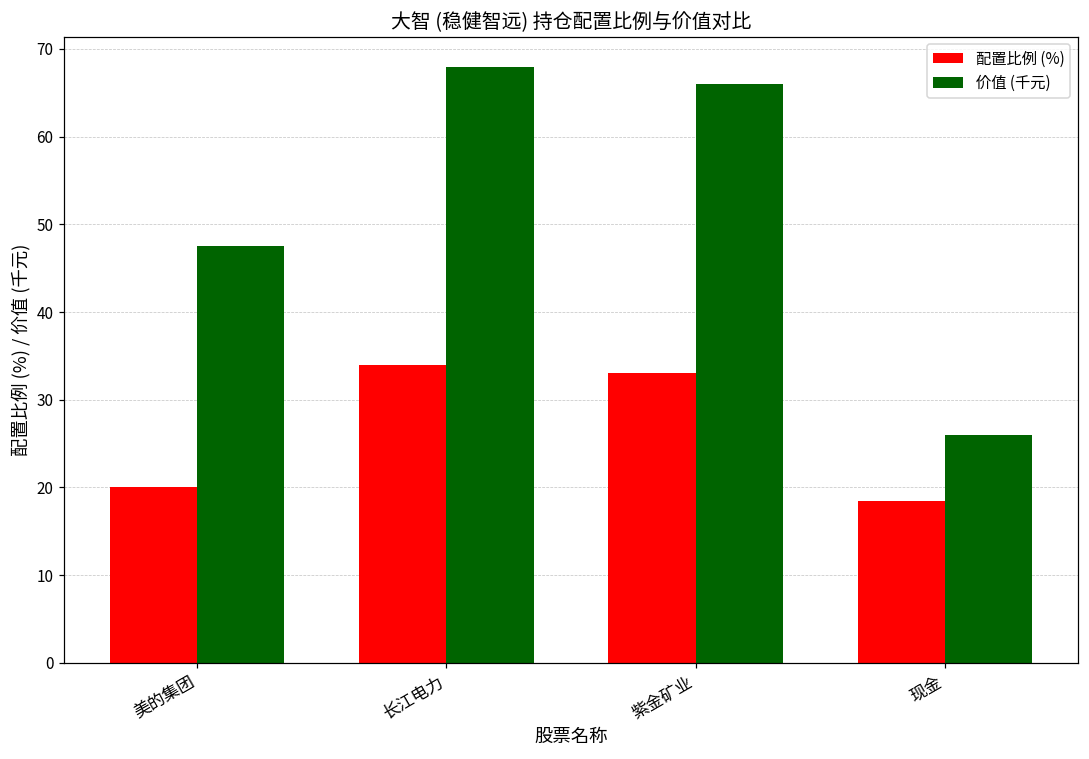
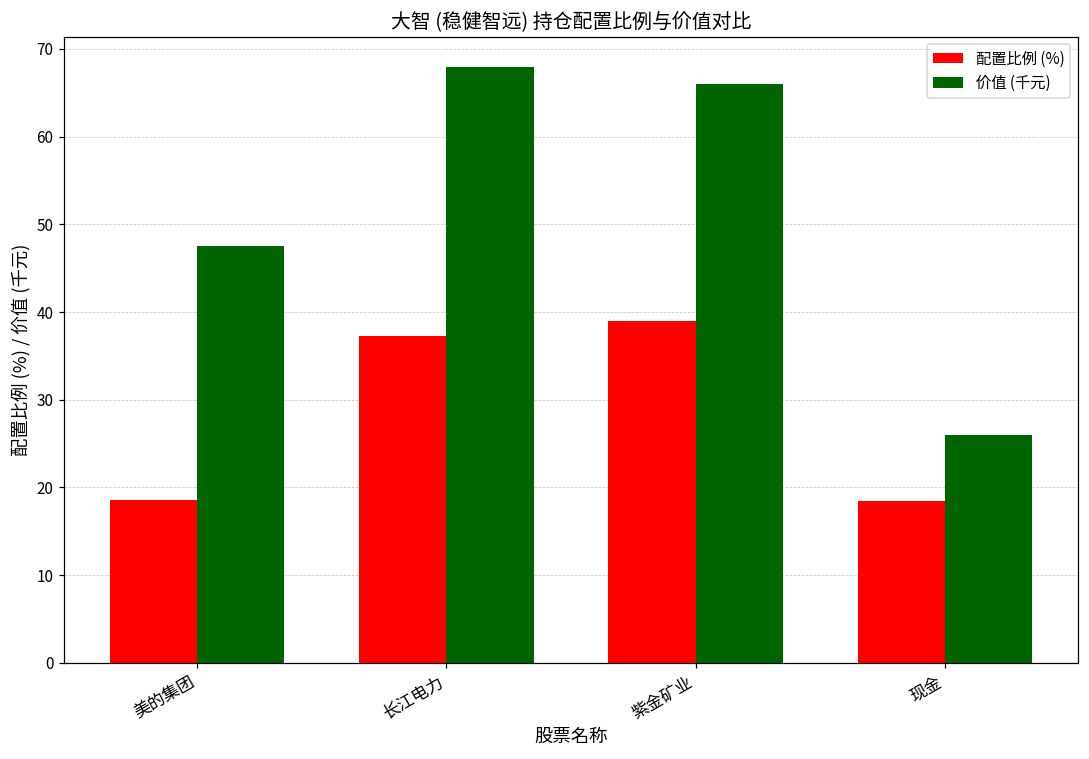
配置比例 (%), 美的集团: 20 -> 19
配置比例 (%), 长江电力: 34 -> 37
配置比例 (%), 紫金矿业: 33 -> 39
